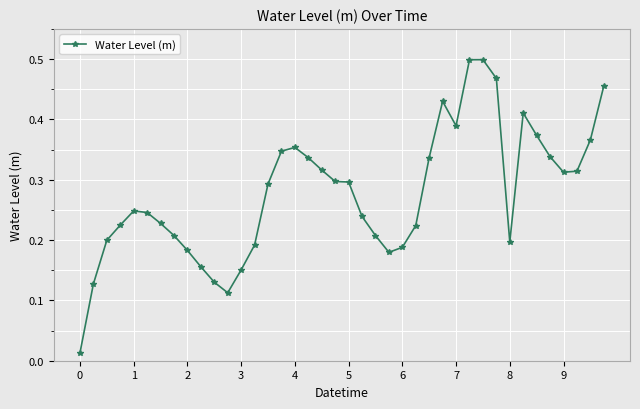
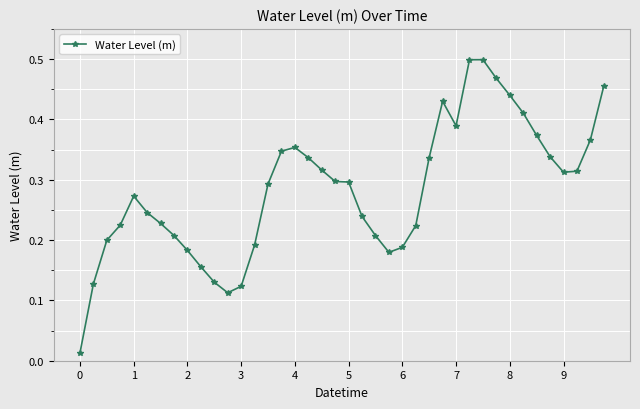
1: 0.25 -> 0.27
3: 0.15 -> 0.12
8: 0.20 -> 0.44
